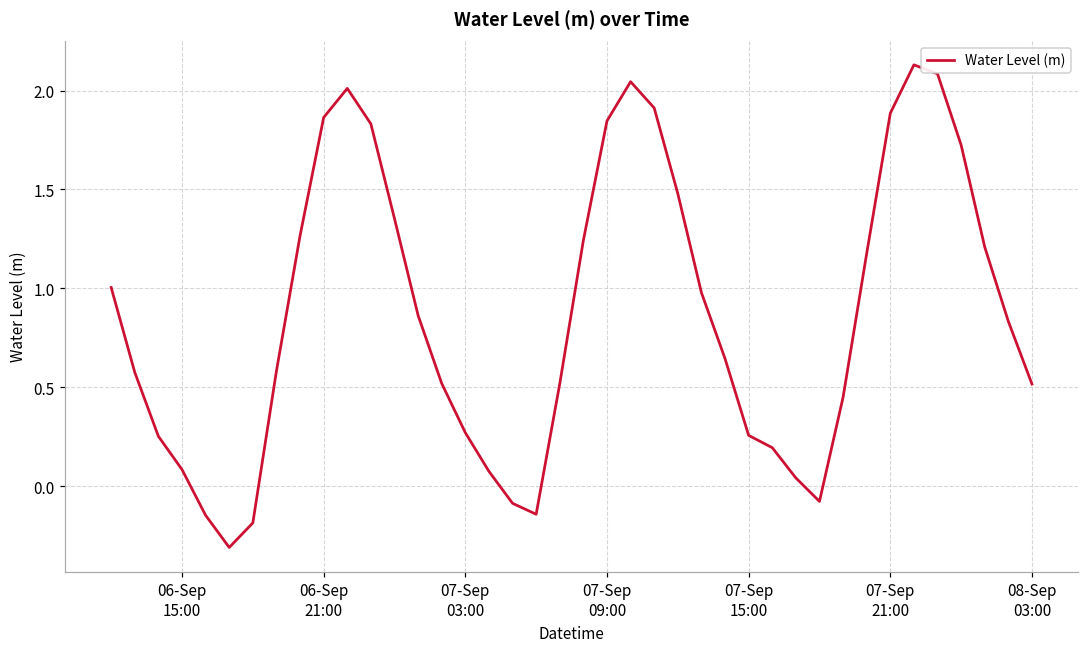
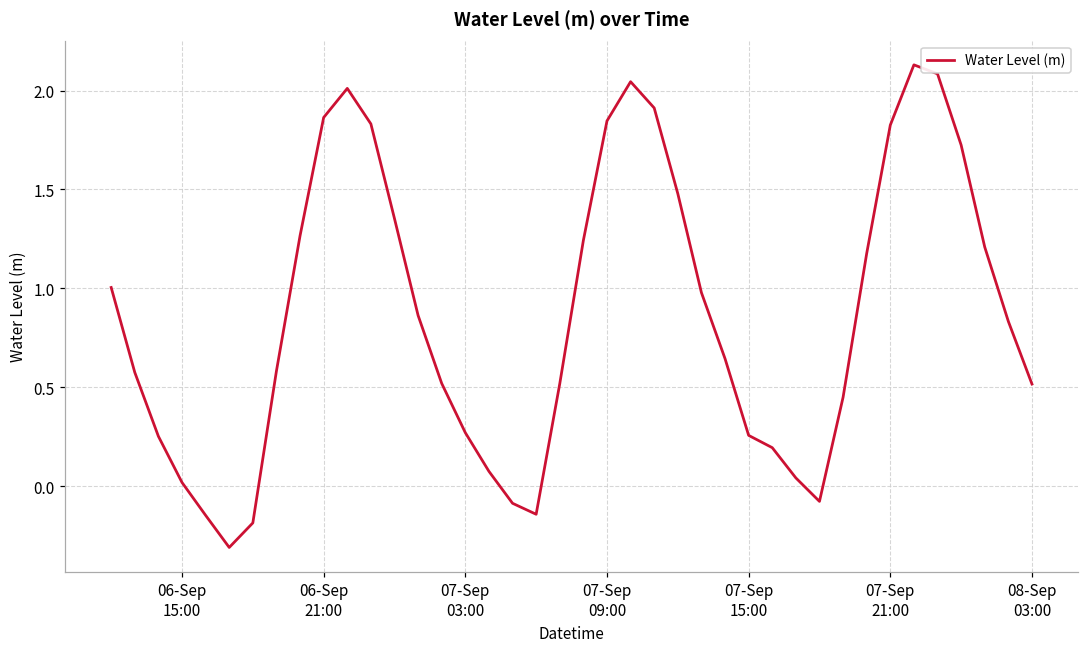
06-Sep 15:00: 0.08 -> 0.02
07-Sep 21:00: 1.88 -> 1.83
